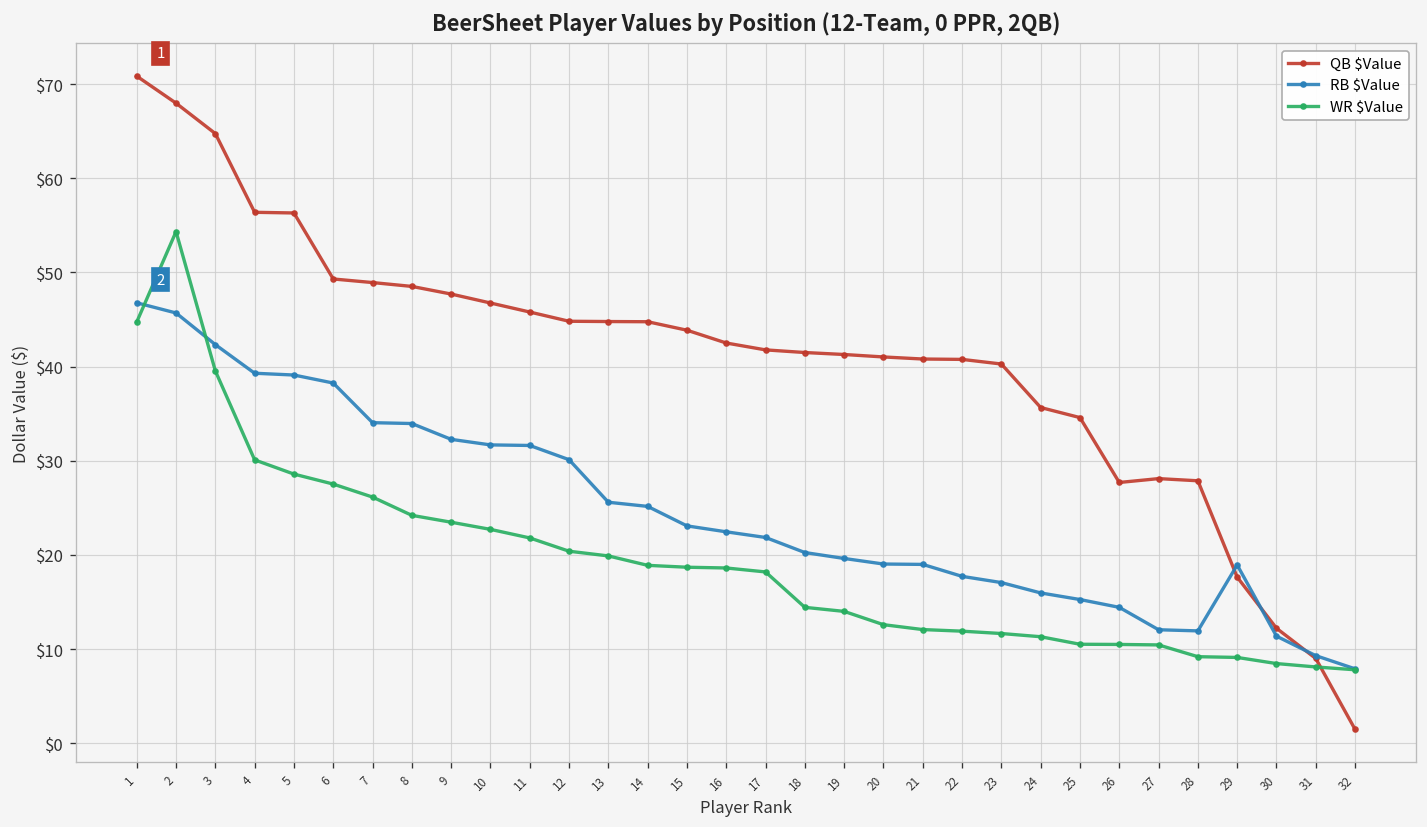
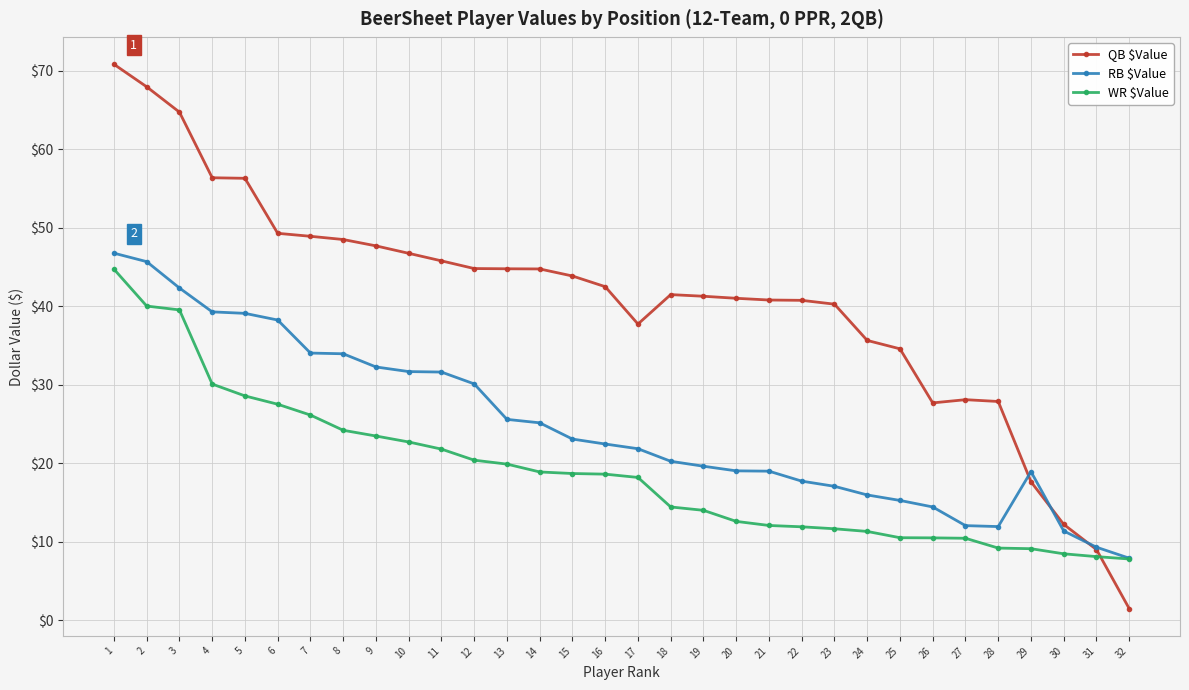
WR $Value, 2: $54 -> $40
QB $Value, 17: $42 -> $38
